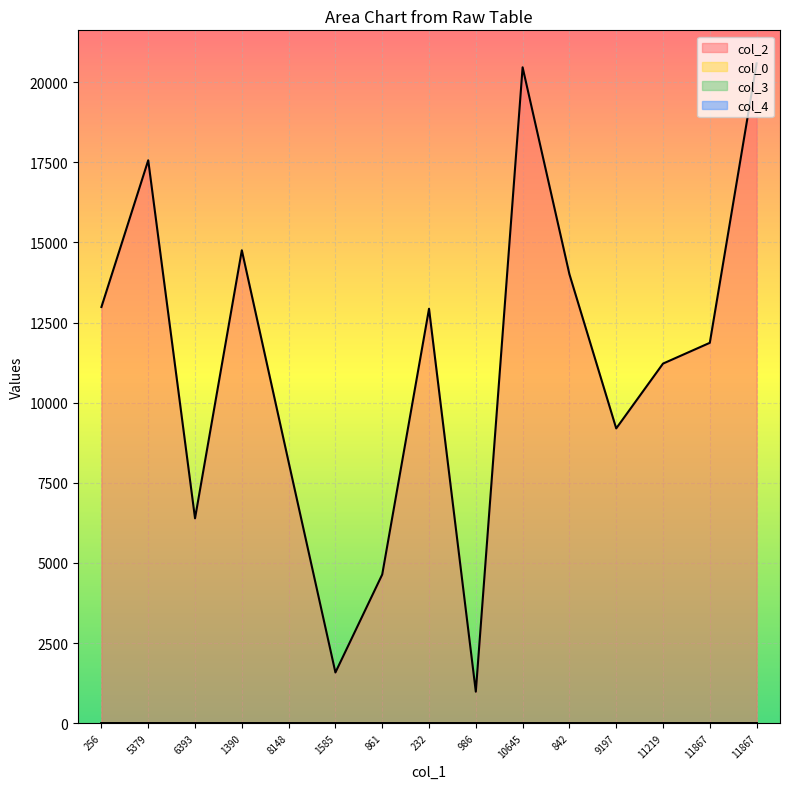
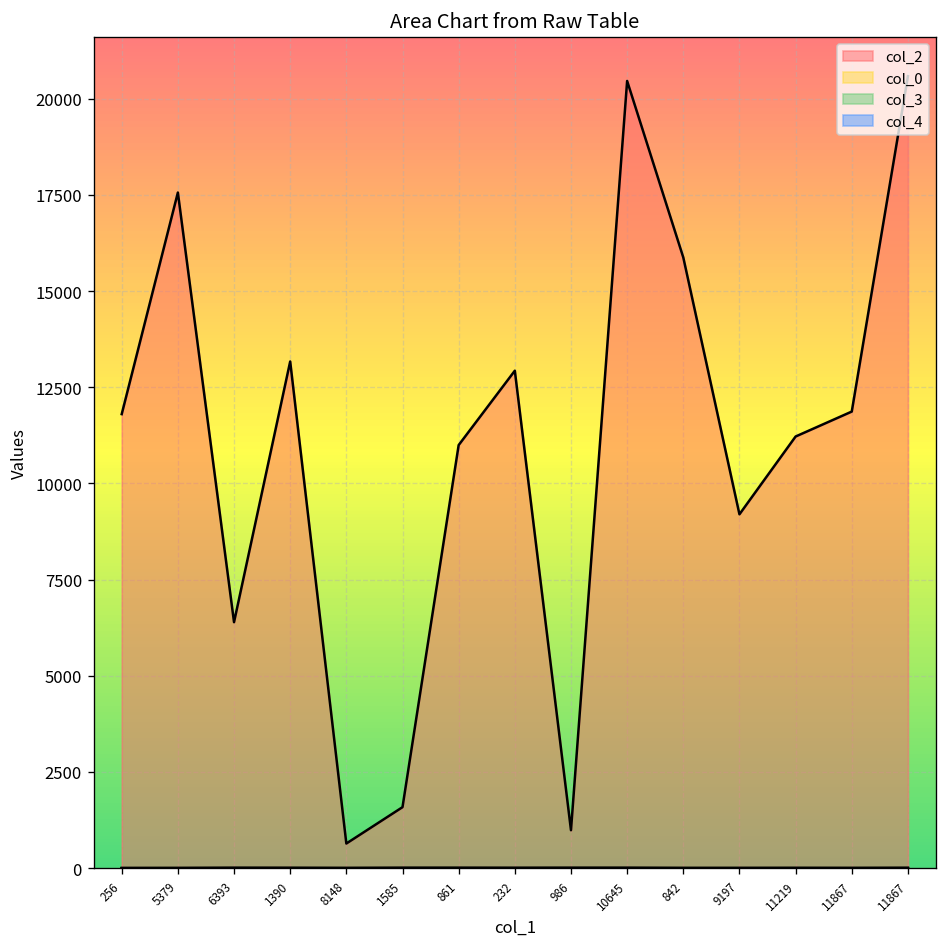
col_2, 256: 13000 -> 11800
col_2, 1390: 14800 -> 13200
col_2, 8148: 8100 -> 600
col_2, 861: 4600 -> 11000
col_2, 842: 14000 -> 15900
